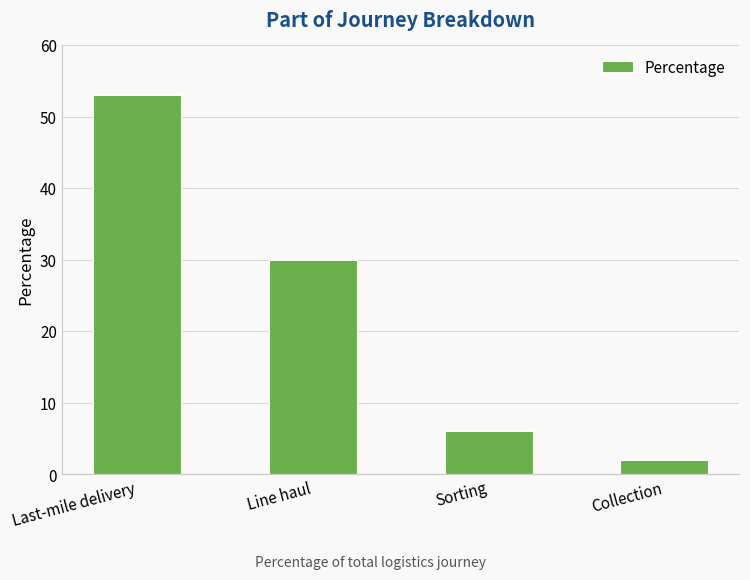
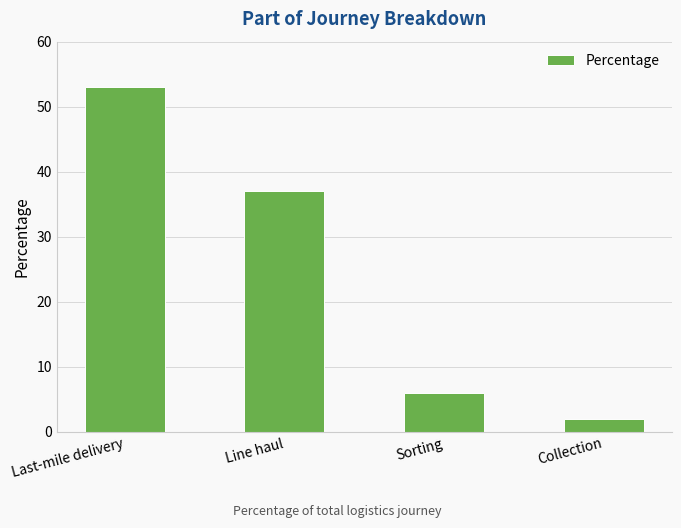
Line haul: 30 -> 37
